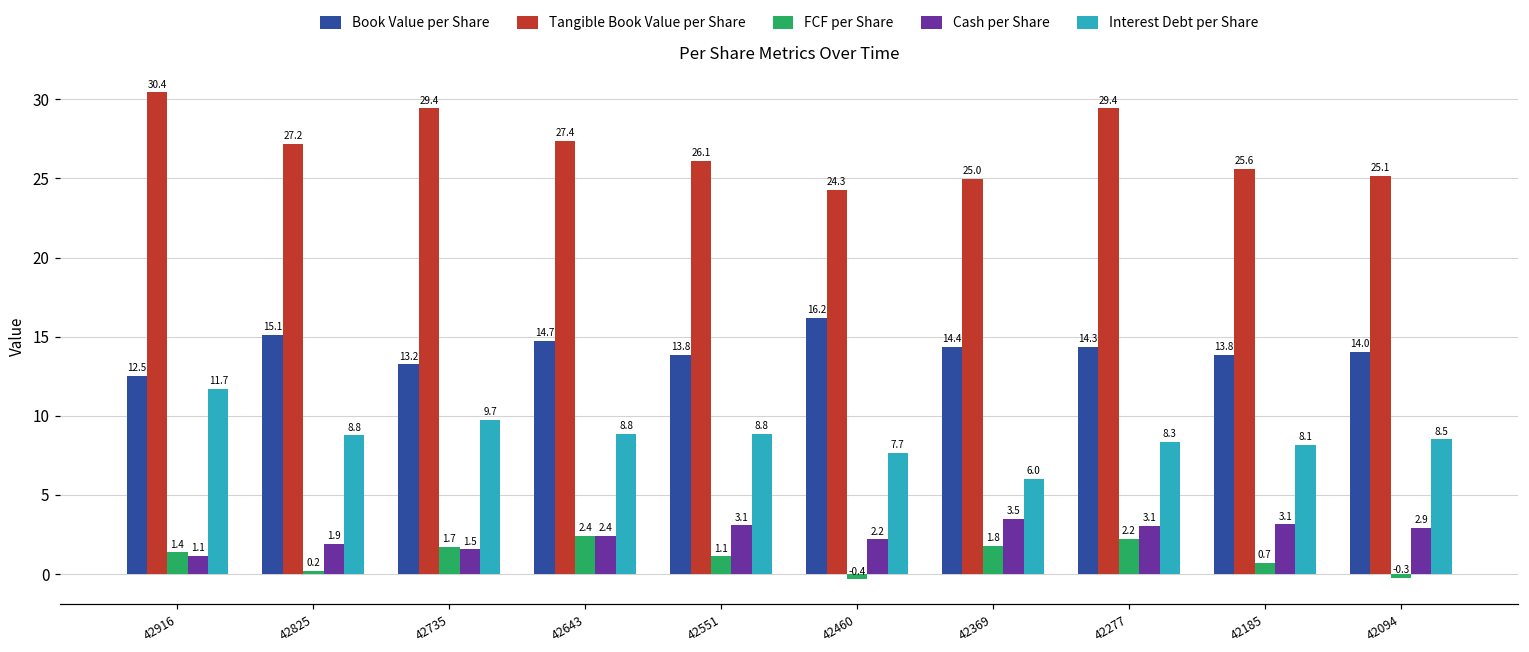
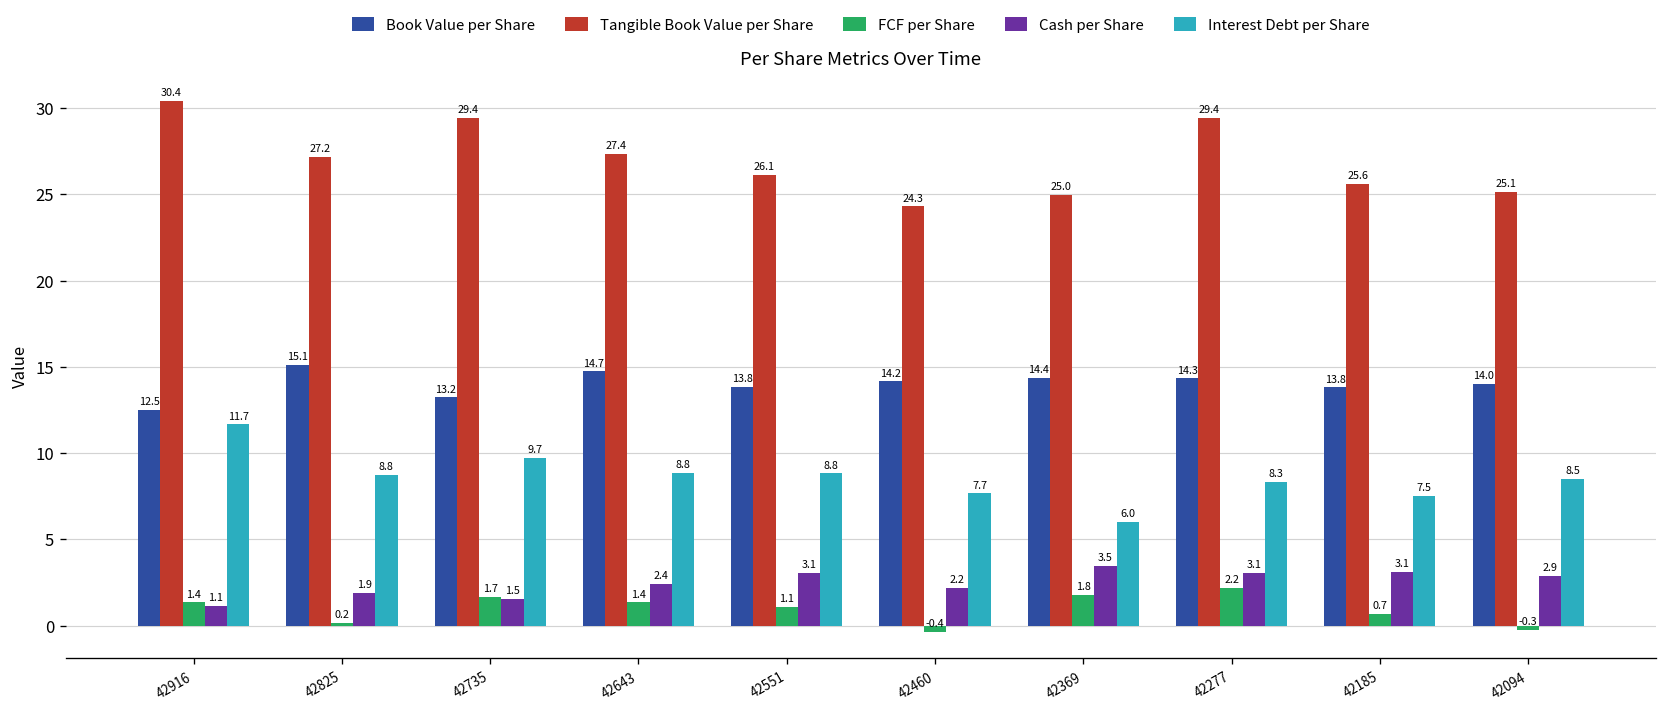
FCF per Share, 42643: 2.4 -> 1.4
Book Value per Share, 42460: 16.2 -> 14.2
Interest Debt per Share, 42185: 8.1 -> 7.5
